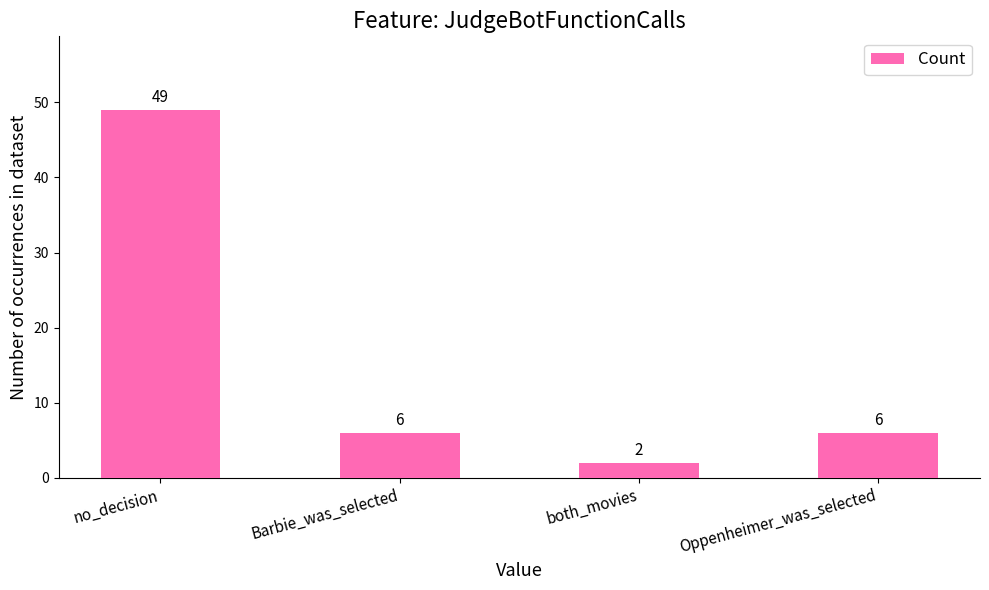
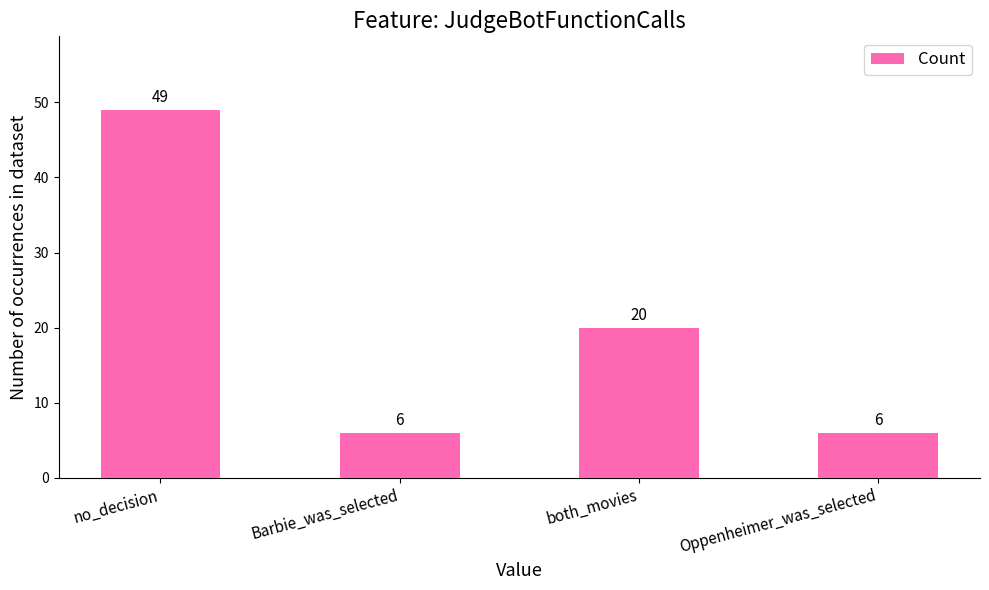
both_movies: 2 -> 20
